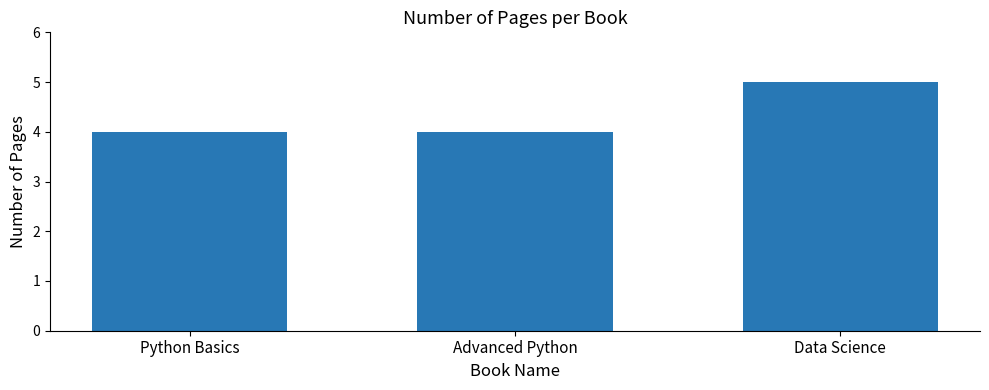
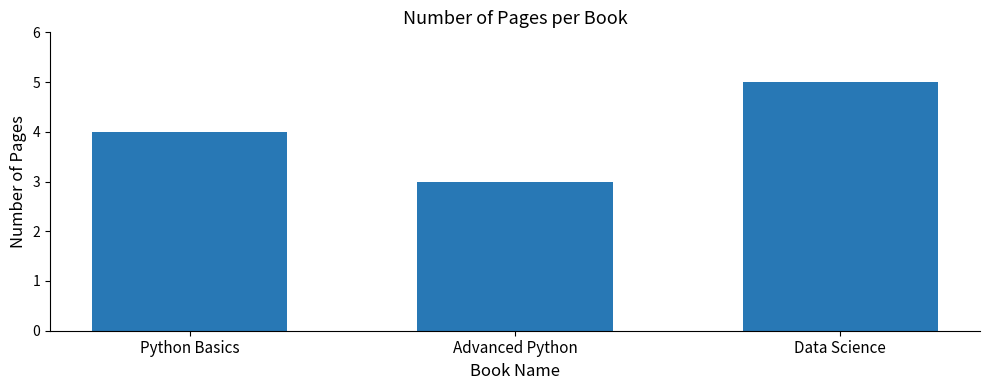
Advanced Python: 4 -> 3
